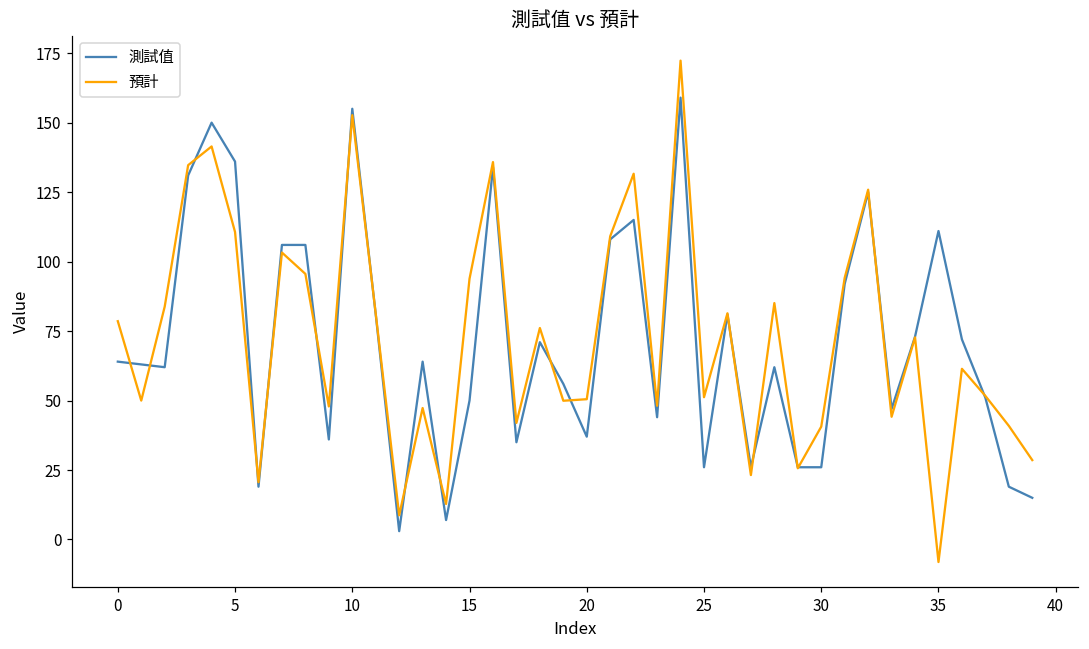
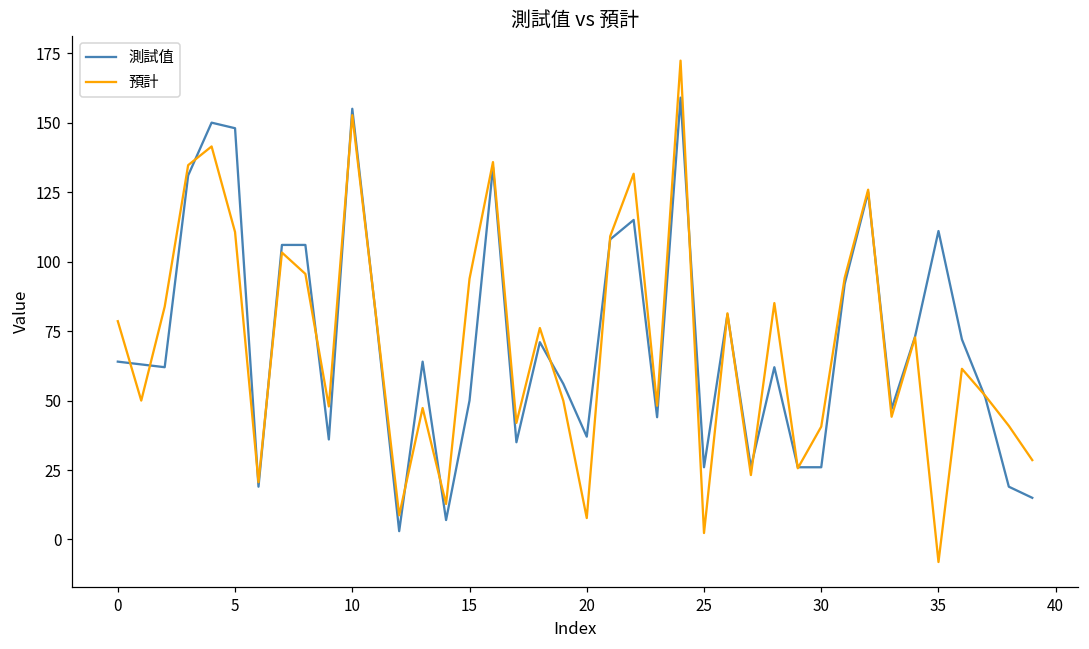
測試值, 5: 136 -> 148
預計, 20: 50 -> 8
預計, 25: 51 -> 2
